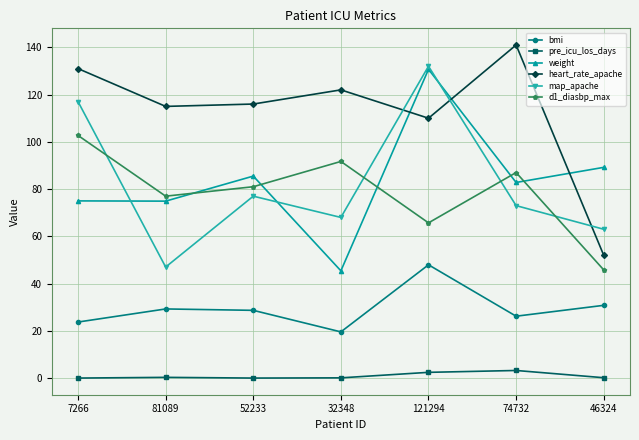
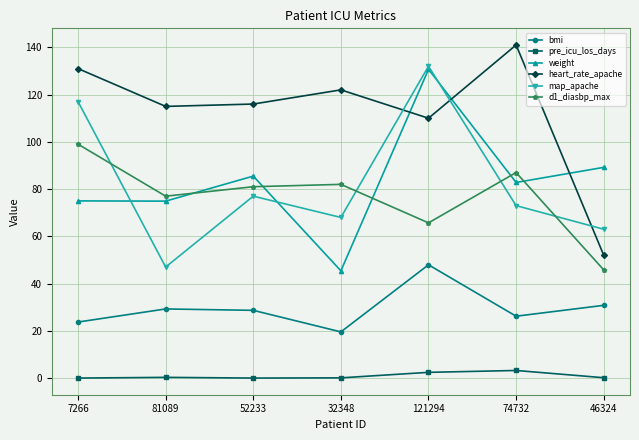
d1_diasbp_max, 7266: 103 -> 99
d1_diasbp_max, 32348: 92 -> 82
